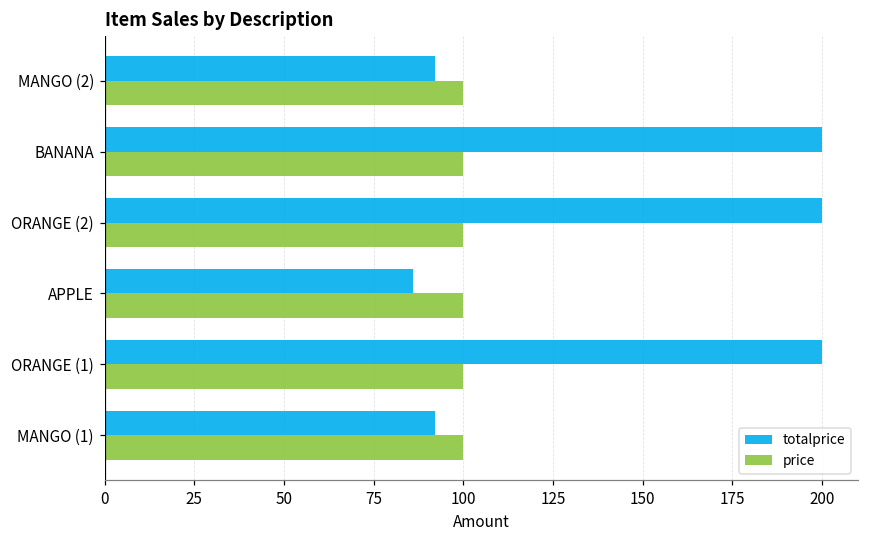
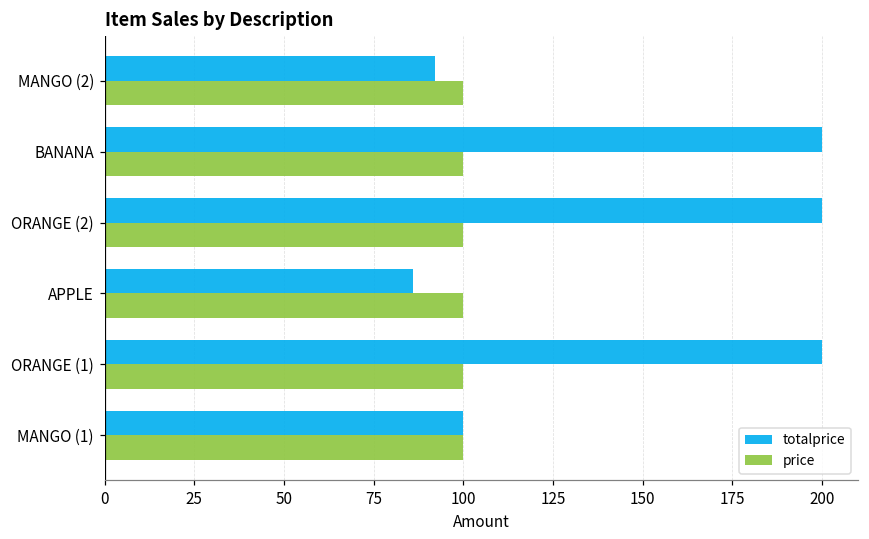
totalprice, MANGO (1): 92 -> 100
